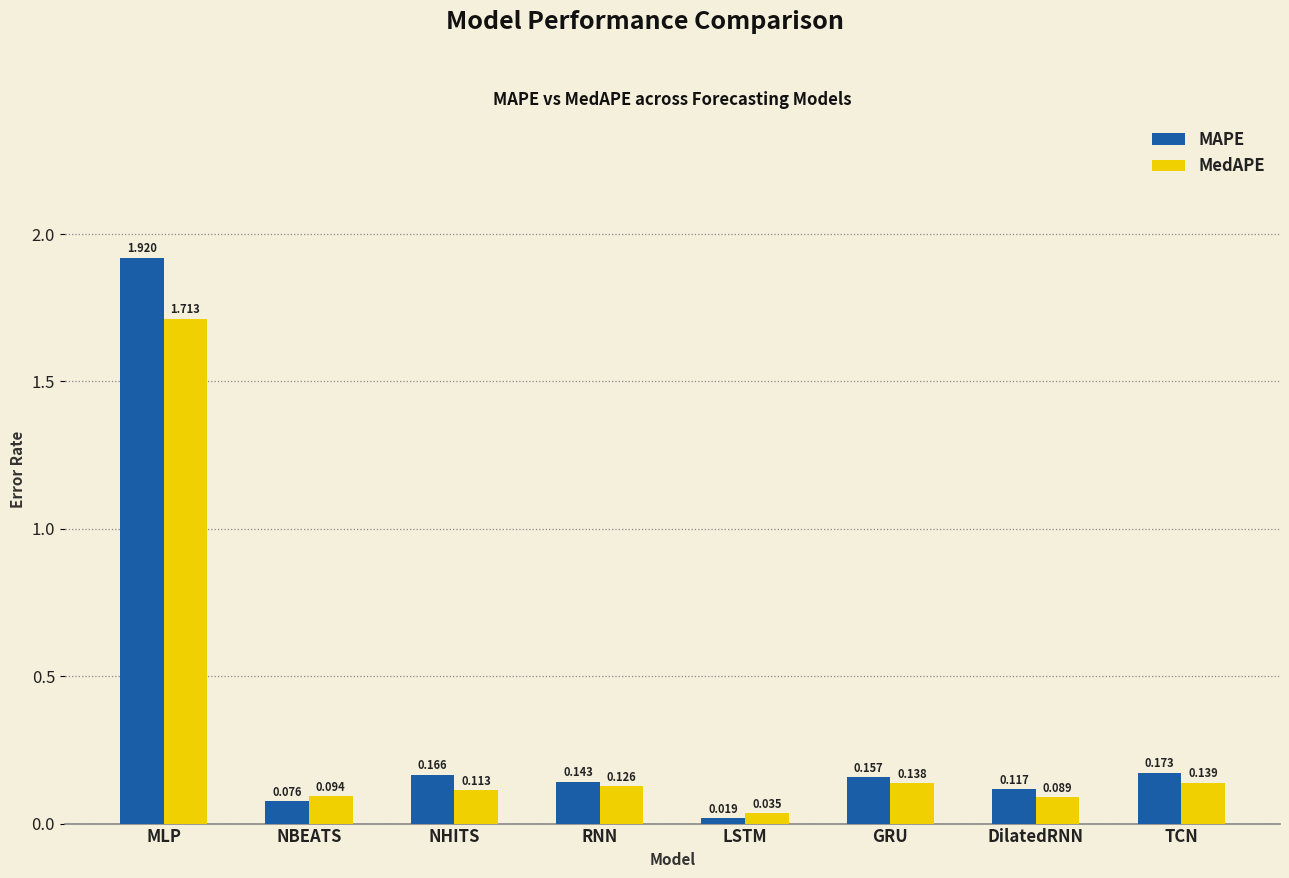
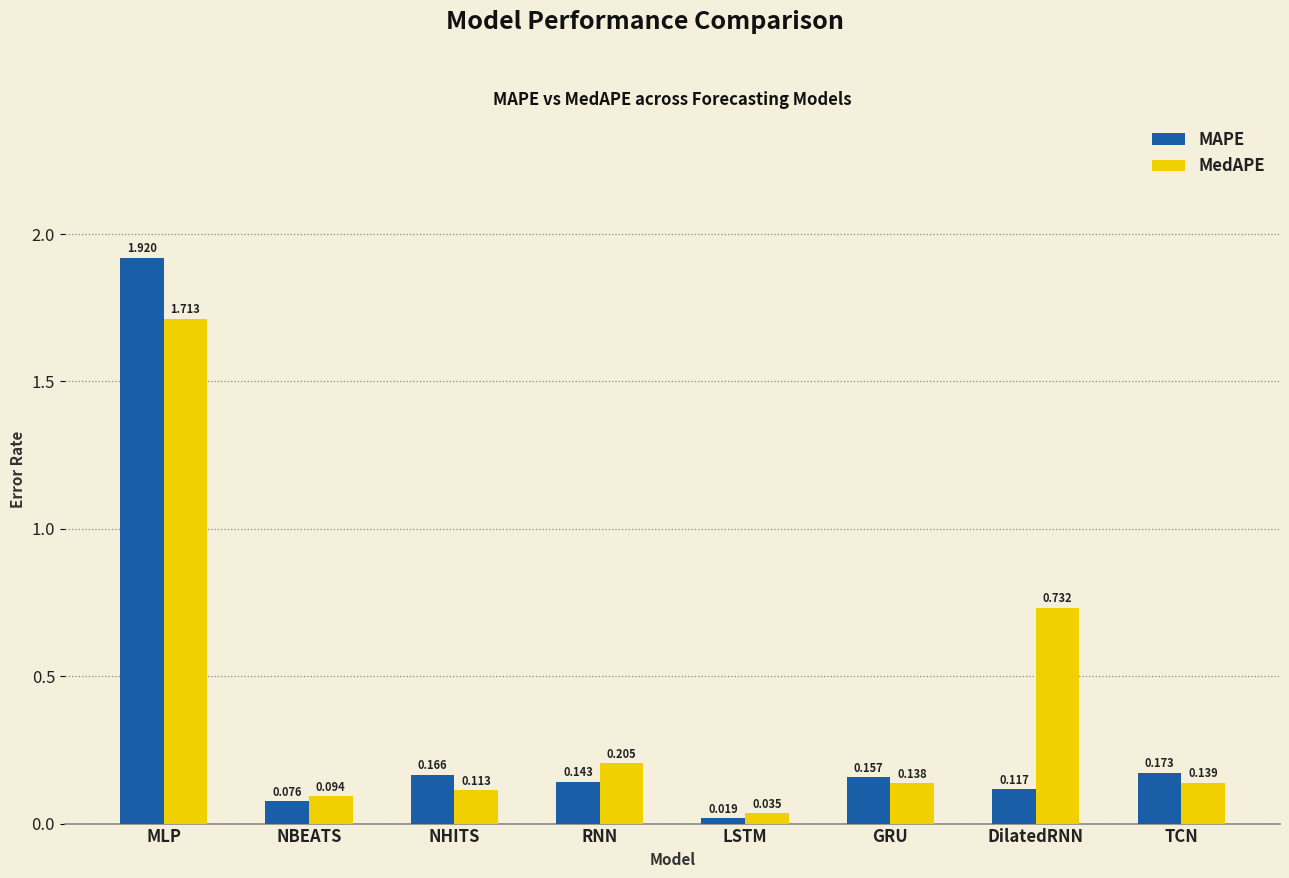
MedAPE, RNN: 0.126 -> 0.205
MedAPE, DilatedRNN: 0.089 -> 0.732
